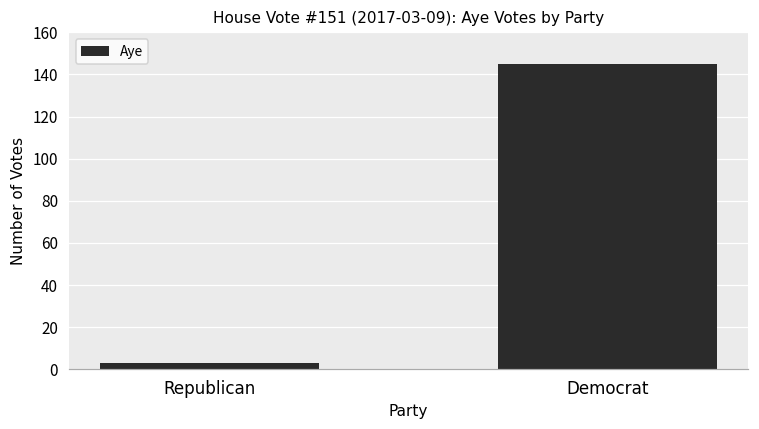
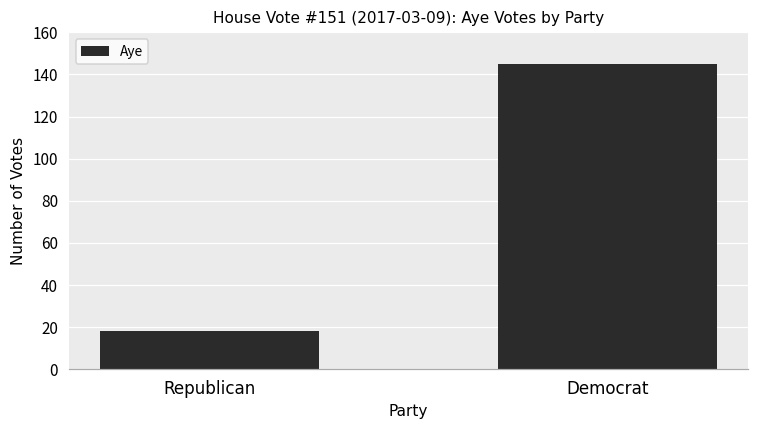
Republican: 3 -> 18
